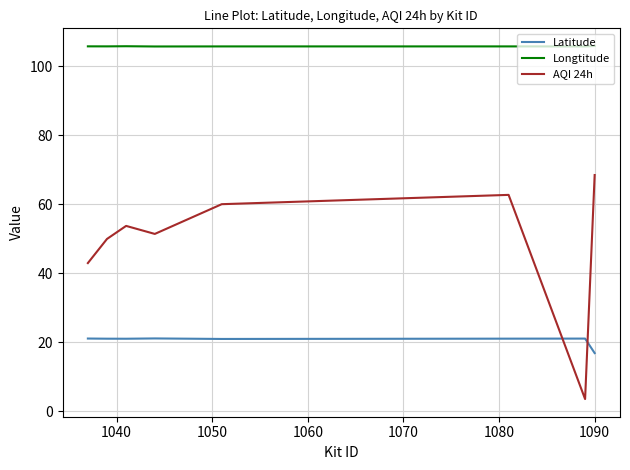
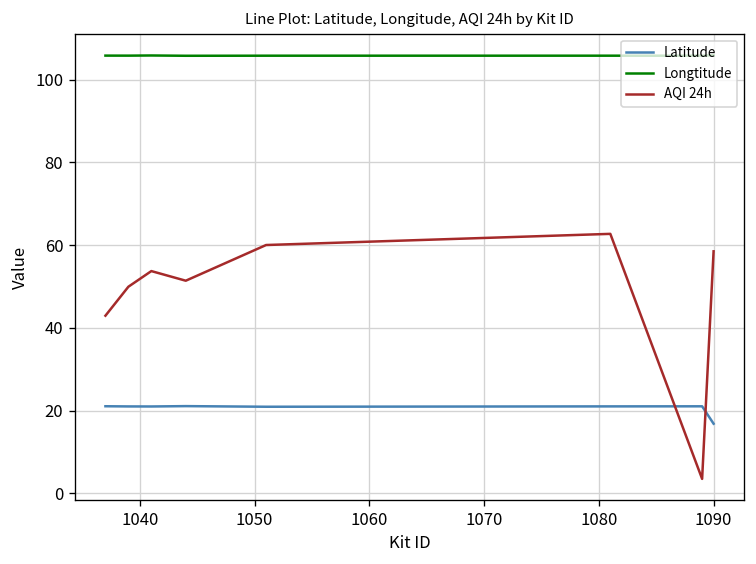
AQI 24h, 1090: 68 -> 59
